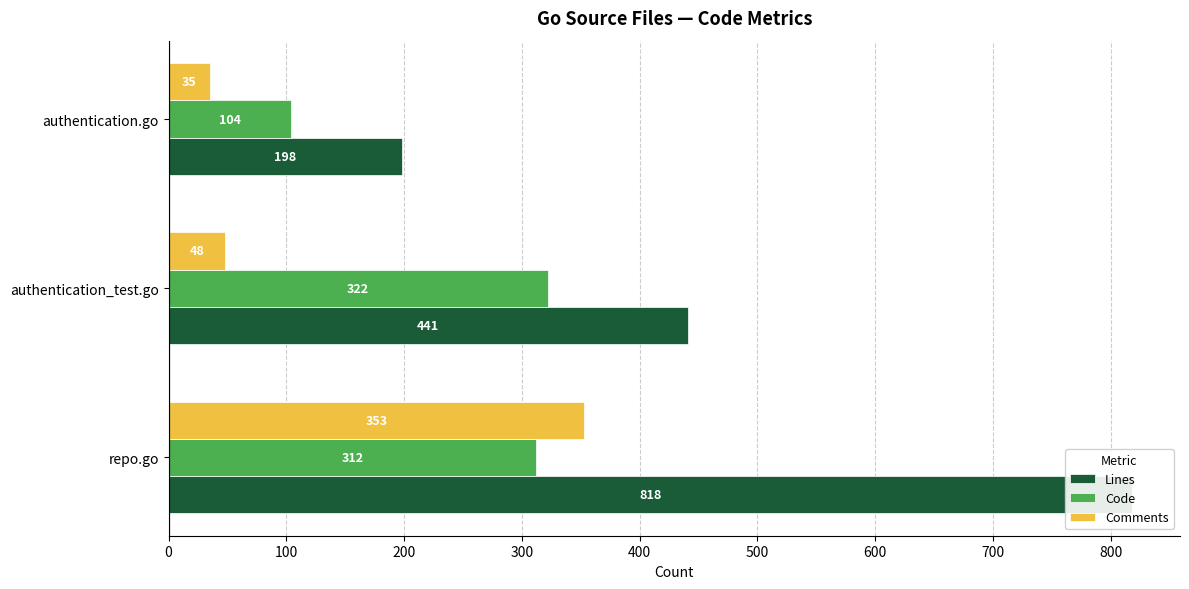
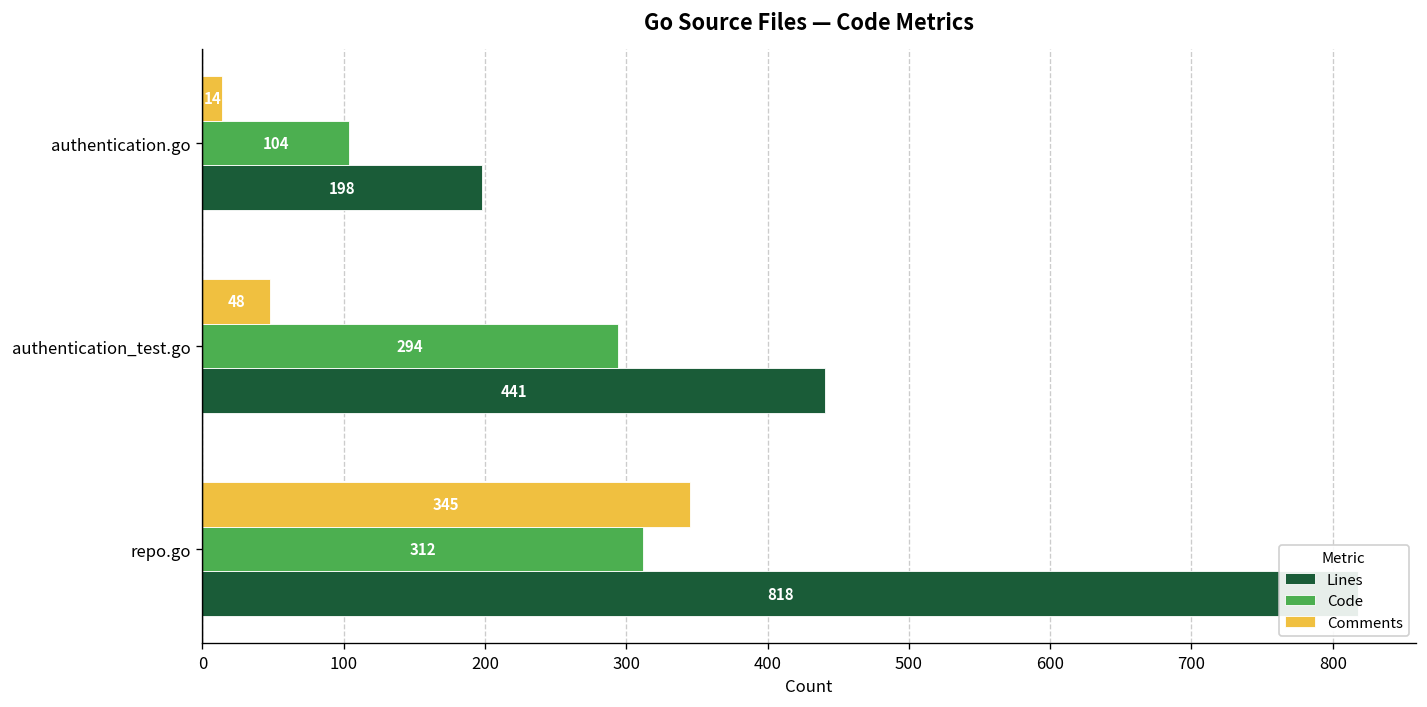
Comments, authentication.go: 35 -> 14
Code, authentication_test.go: 322 -> 294
Comments, repo.go: 353 -> 345
